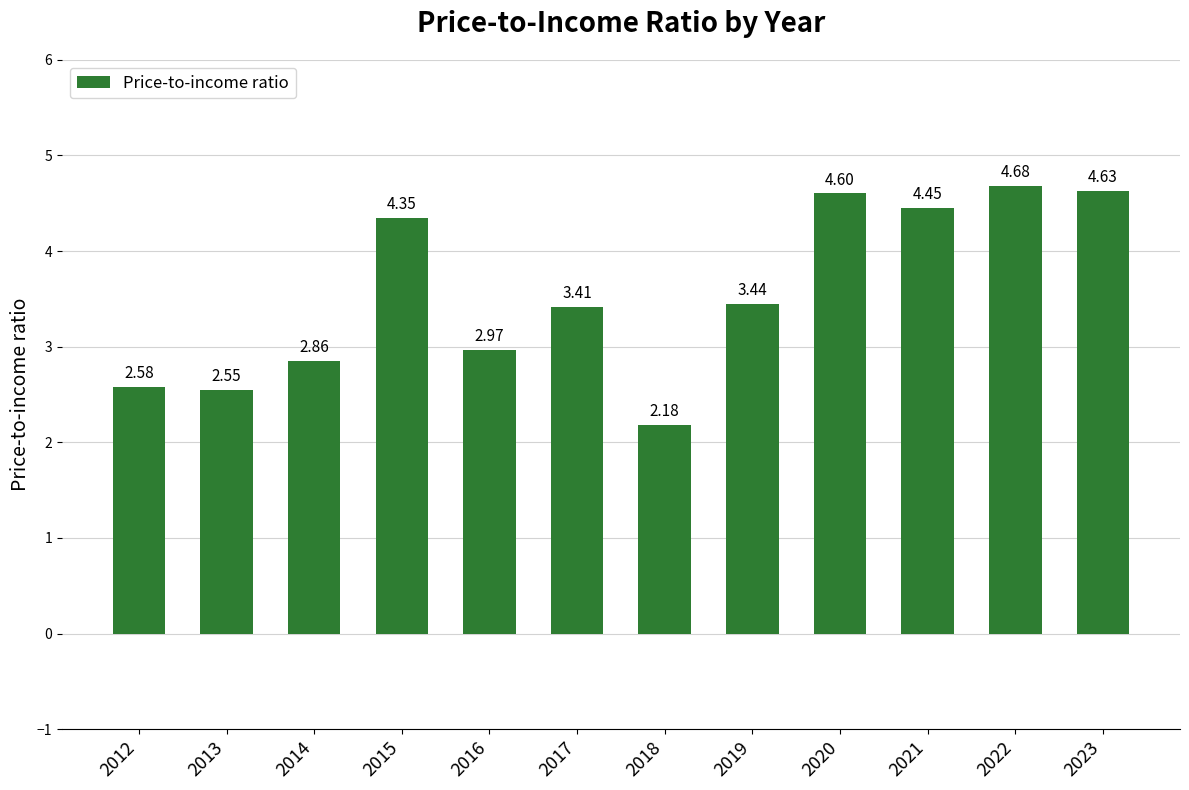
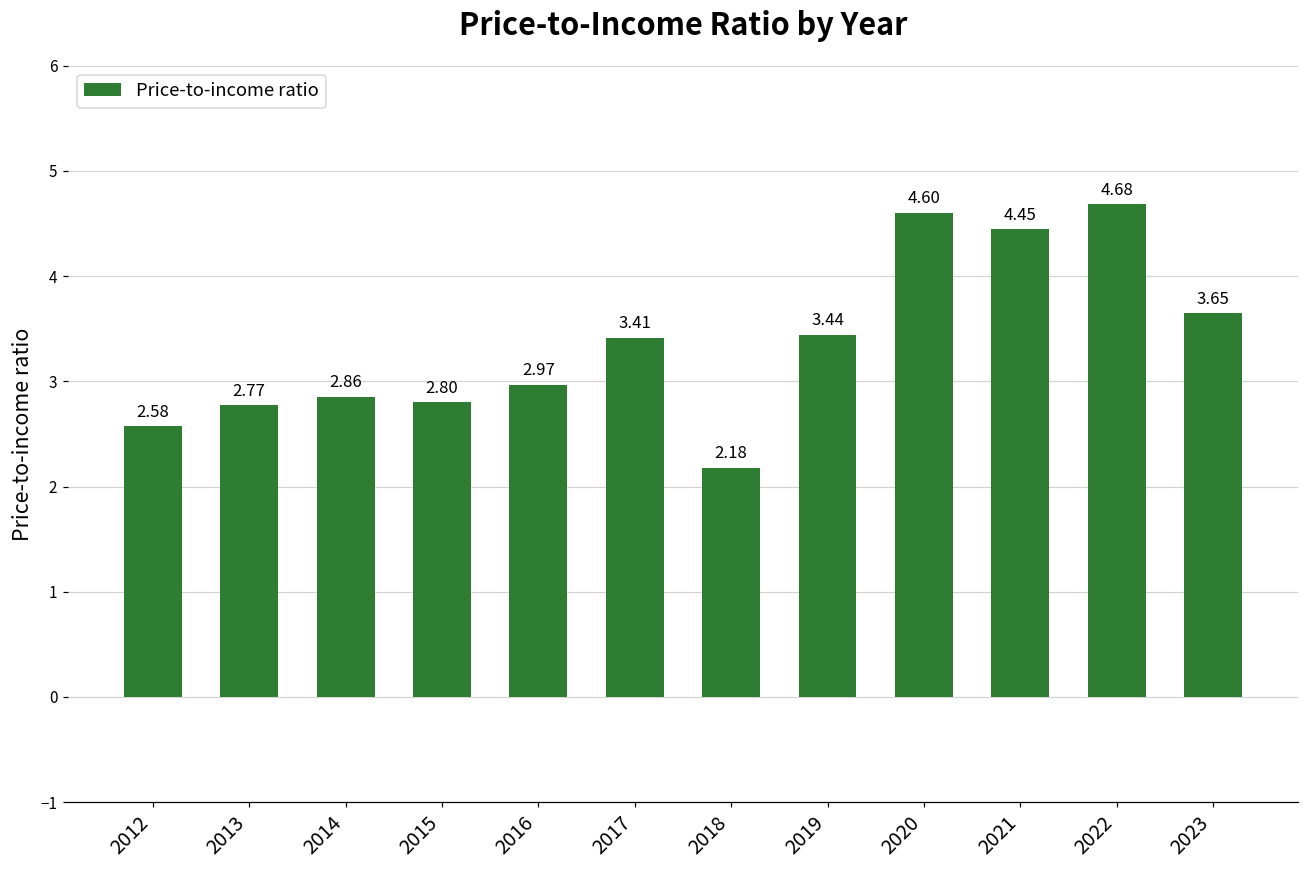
2013: 2.55 -> 2.77
2015: 4.35 -> 2.80
2023: 4.63 -> 3.65
